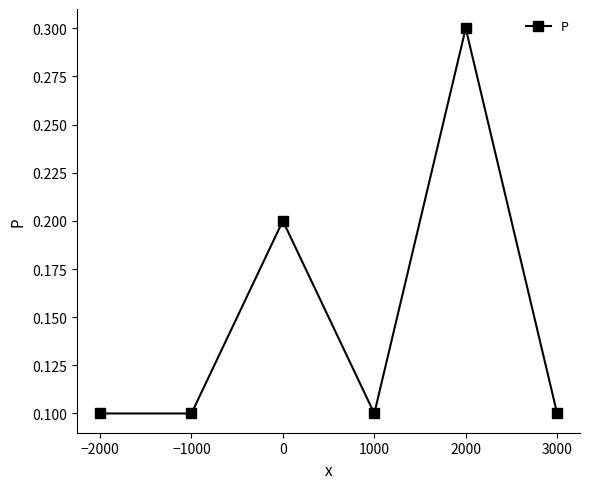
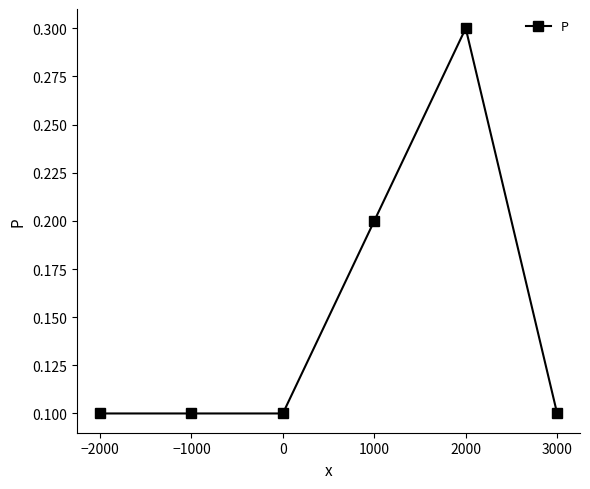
0: 0.2 -> 0.1
1000: 0.1 -> 0.2
